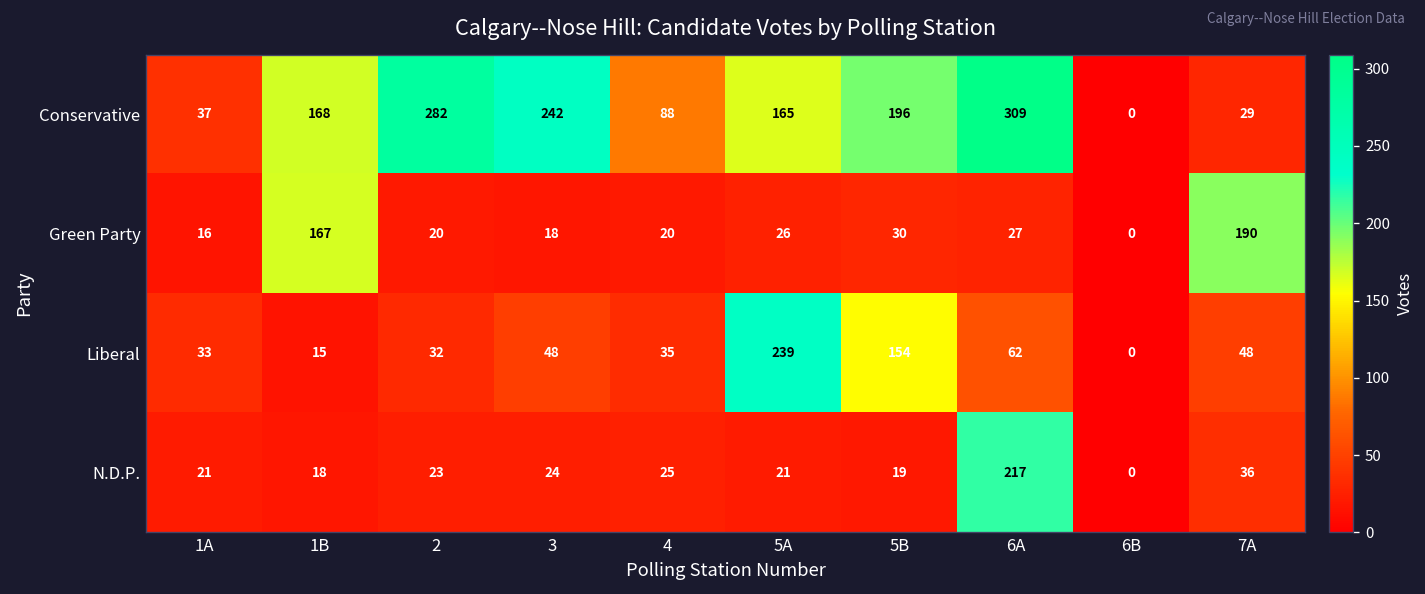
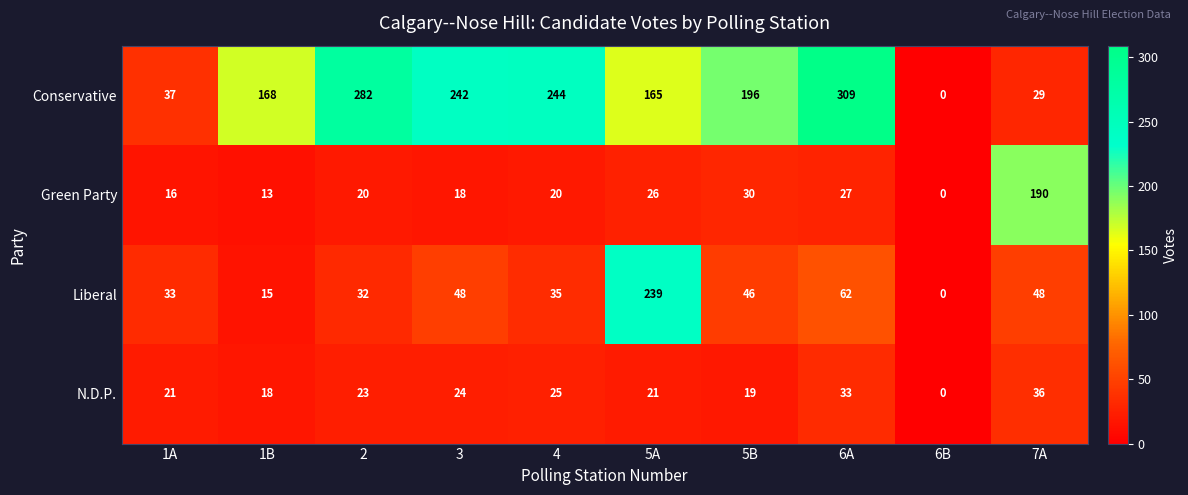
Conservative, 4: 88 -> 244
Green Party, 1B: 167 -> 13
Liberal, 5B: 154 -> 46
N.D.P., 6A: 217 -> 33
